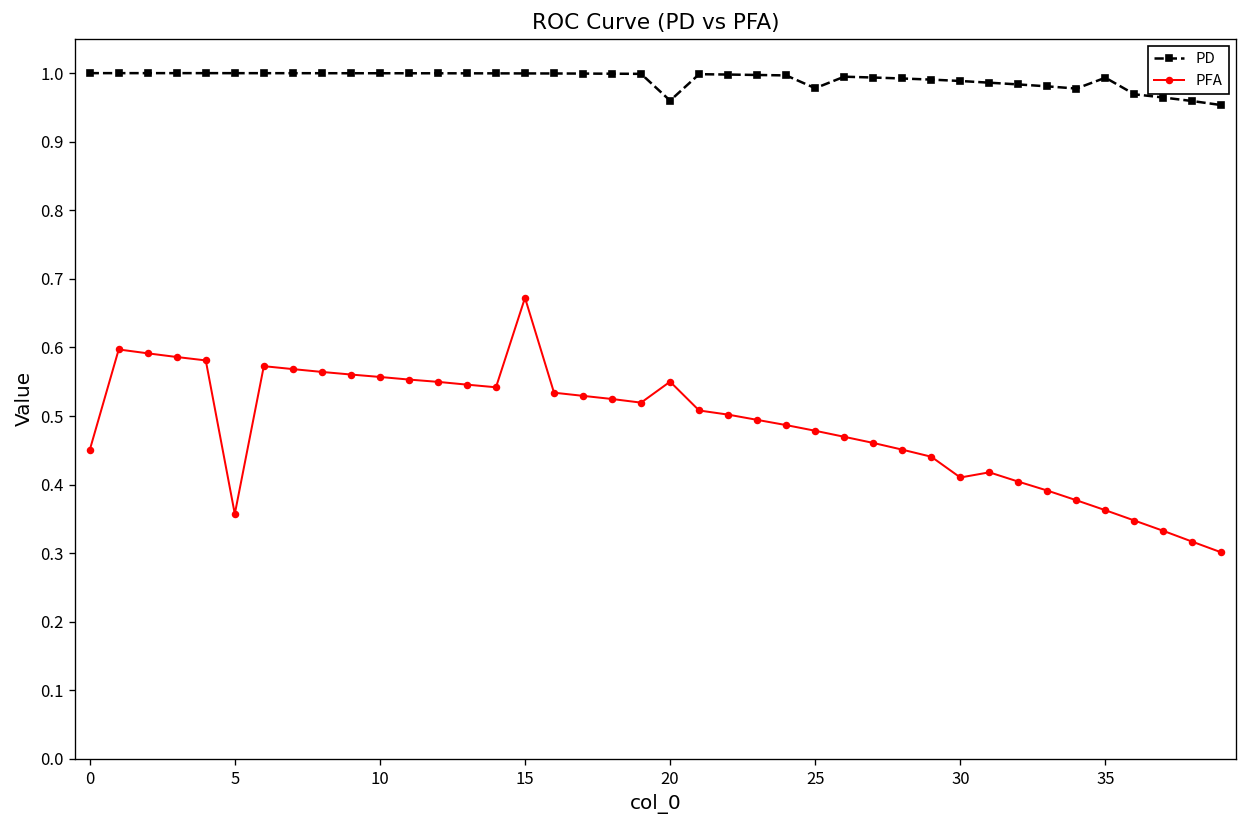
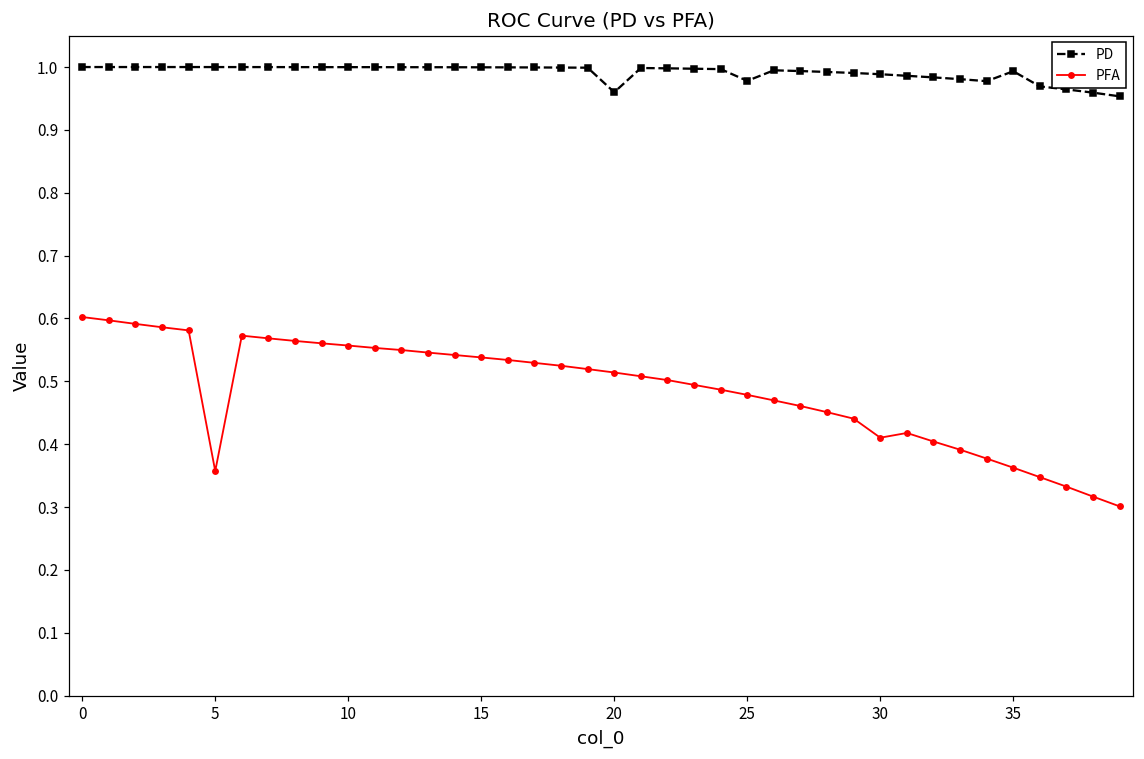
PFA, 0: 0.45 -> 0.60
PFA, 15: 0.67 -> 0.54
PFA, 20: 0.55 -> 0.51
